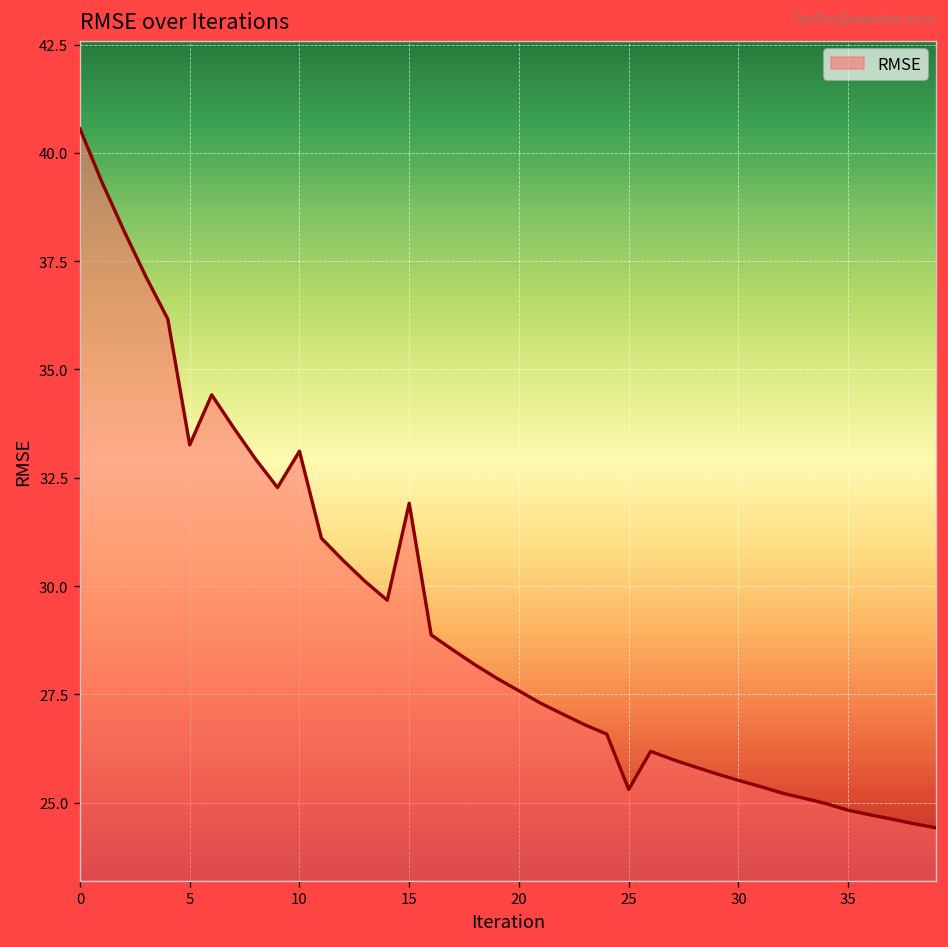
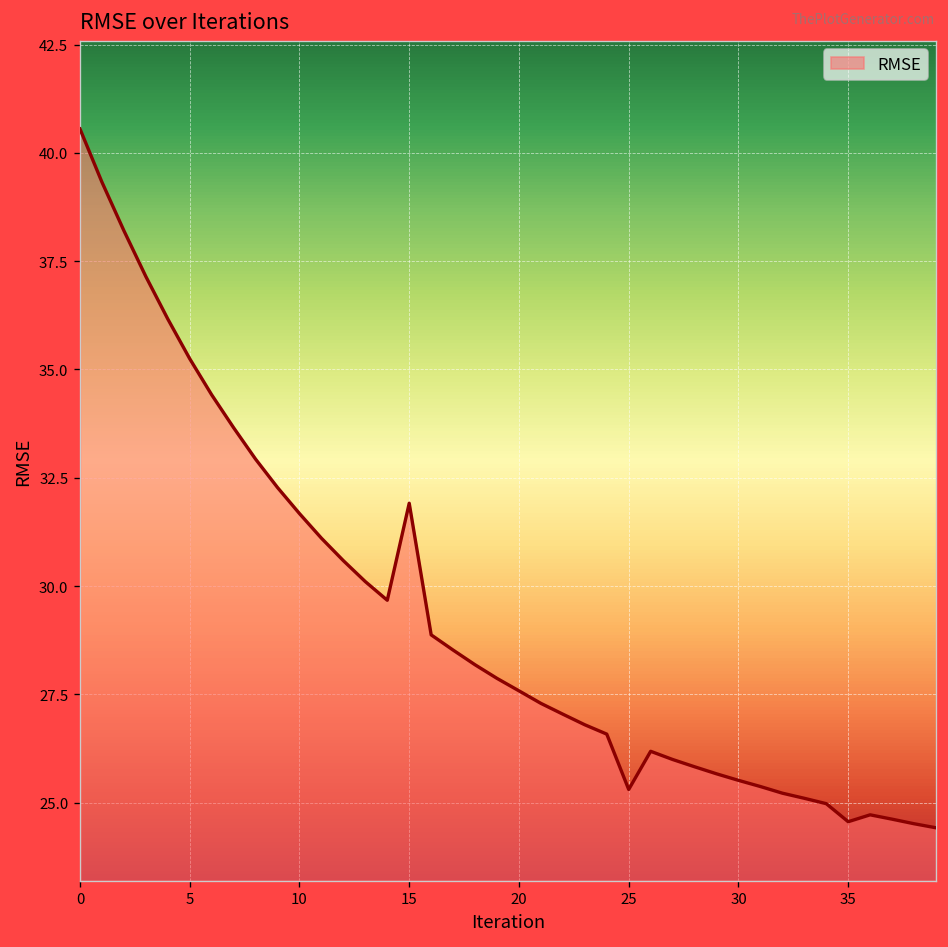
5: 33.3 -> 35.2
10: 33.1 -> 31.7
35: 24.8 -> 24.6
